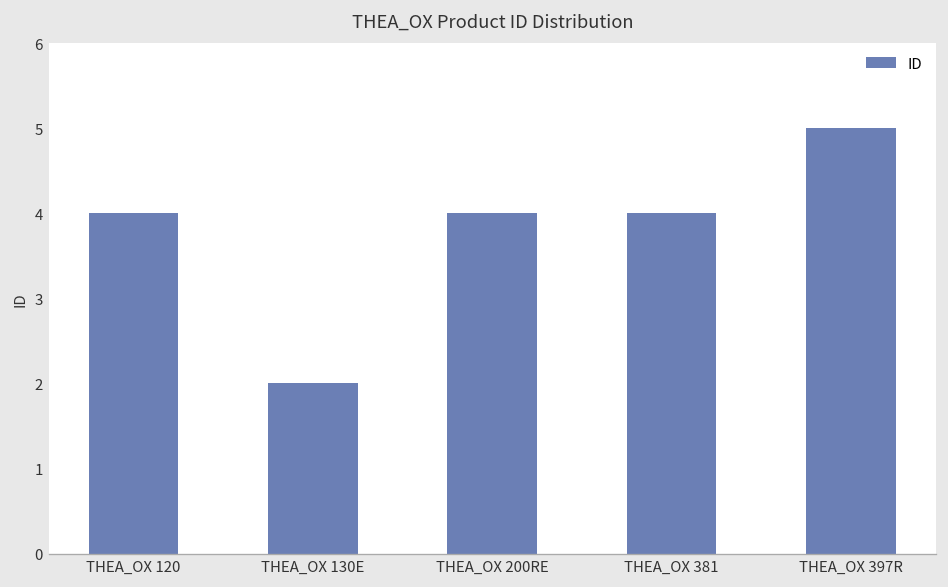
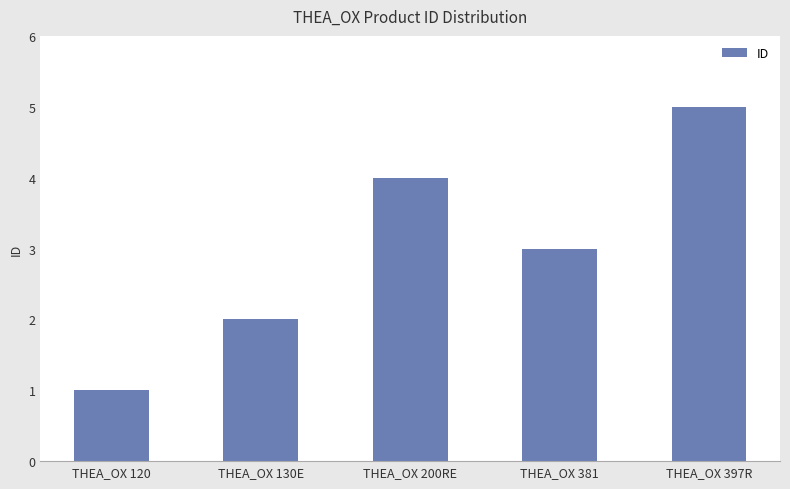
THEA_OX 120: 4 -> 1
THEA_OX 381: 4 -> 3
